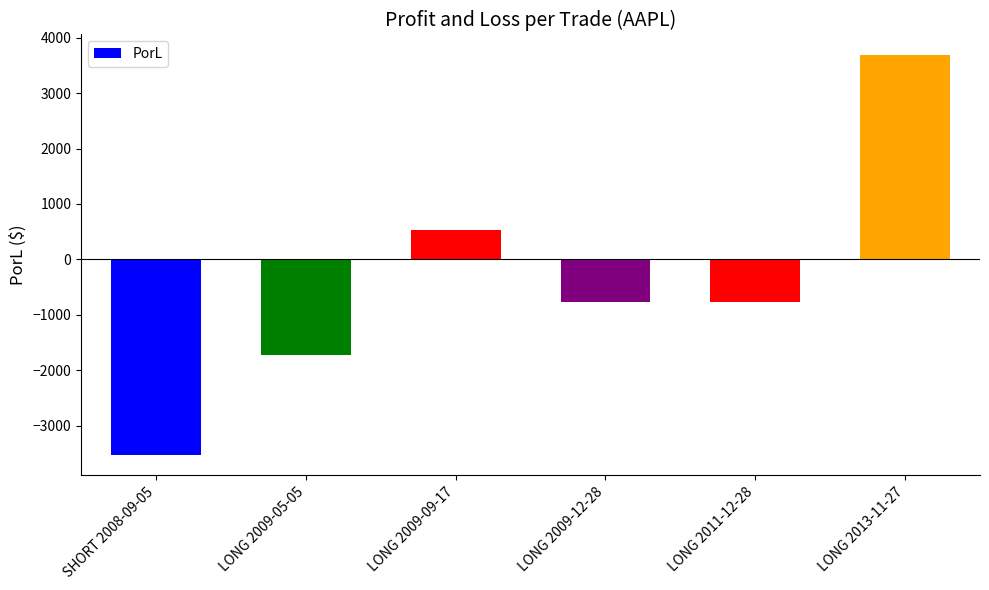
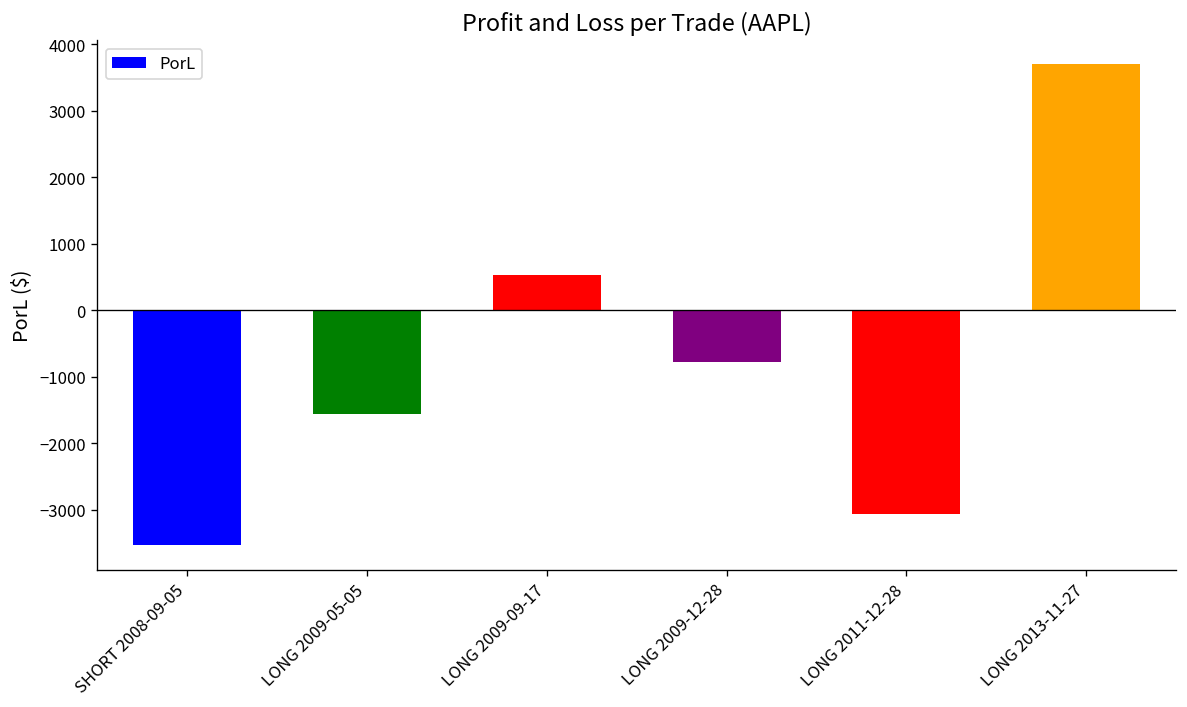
LONG 2009-05-05: -1700 -> -1600
LONG 2011-12-28: -800 -> -3100
